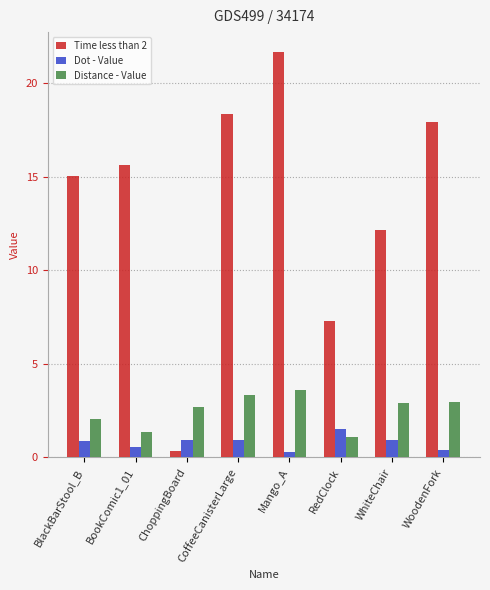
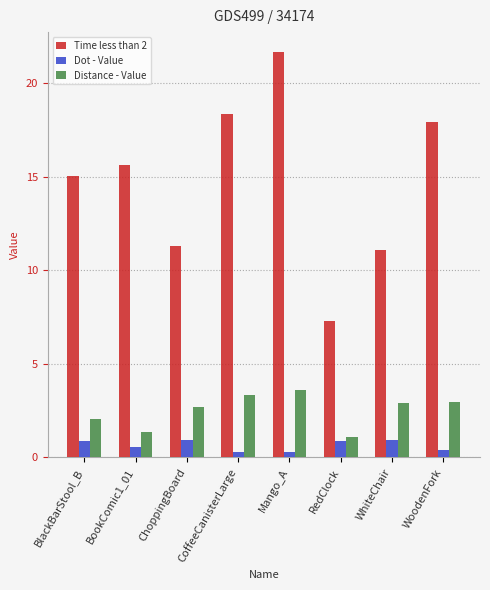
Time less than 2, ChoppingBoard: 0.3 -> 11.3
Dot - Value, CoffeeCanisterLarge: 0.9 -> 0.3
Dot - Value, RedClock: 1.5 -> 0.9
Time less than 2, WhiteChair: 12.2 -> 11.1
